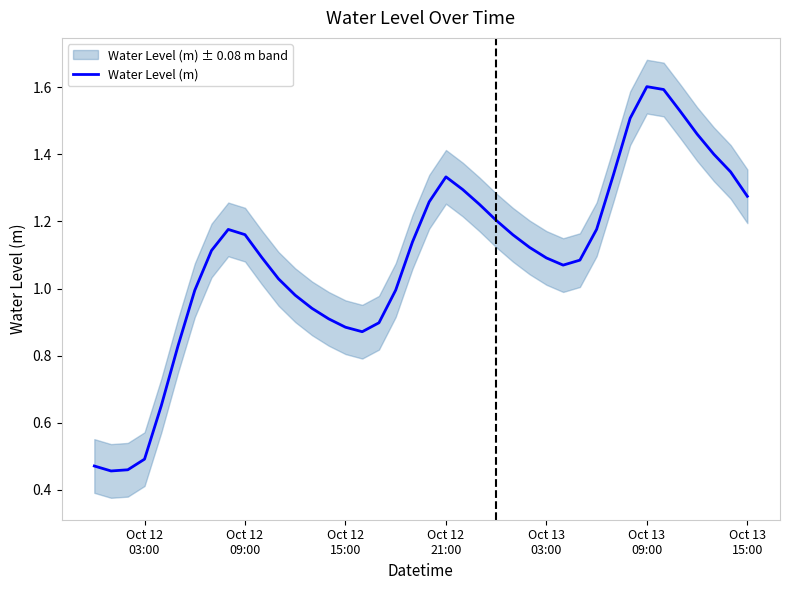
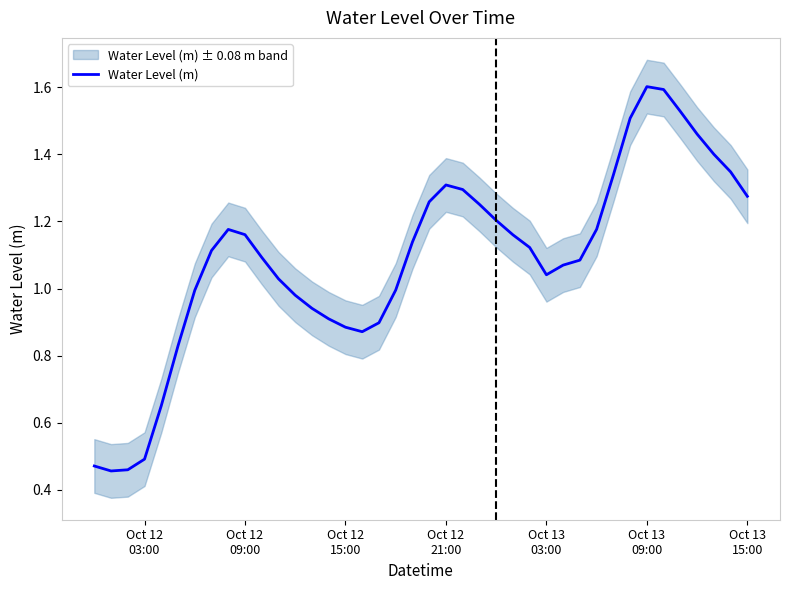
Water Level (m), Oct 12 21:00: 1.33 -> 1.31
Water Level (m), Oct 13 03:00: 1.09 -> 1.04
